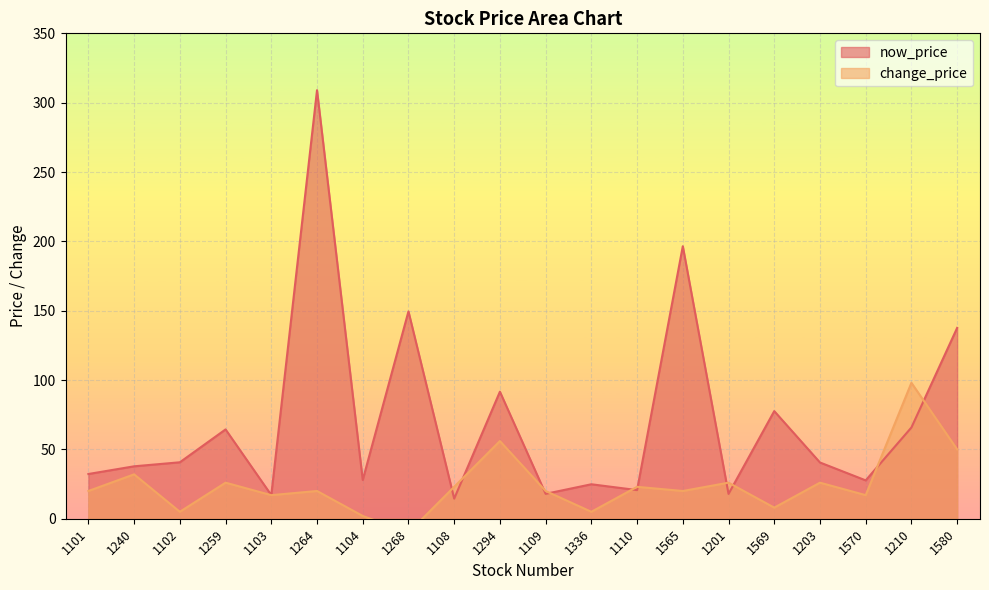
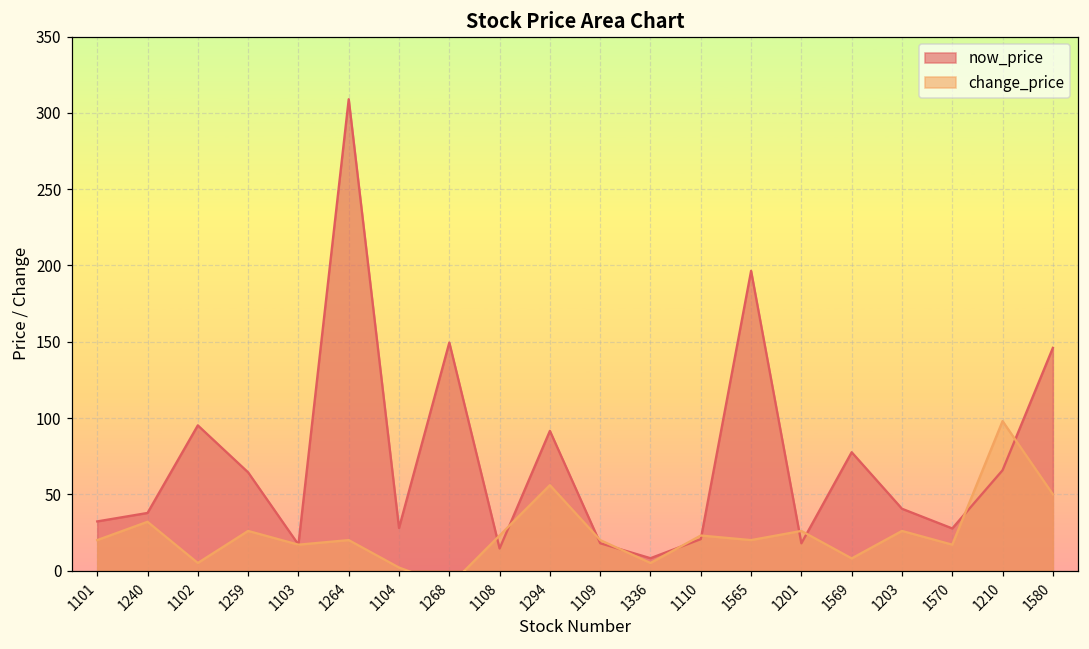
now_price, 1102: 41 -> 95
now_price, 1336: 25 -> 8
now_price, 1580: 138 -> 146
